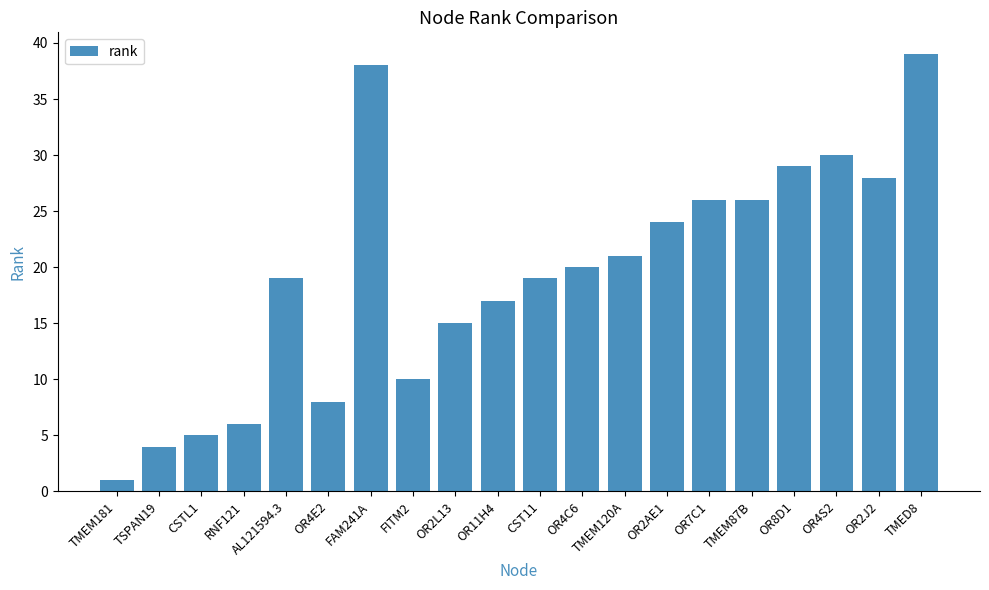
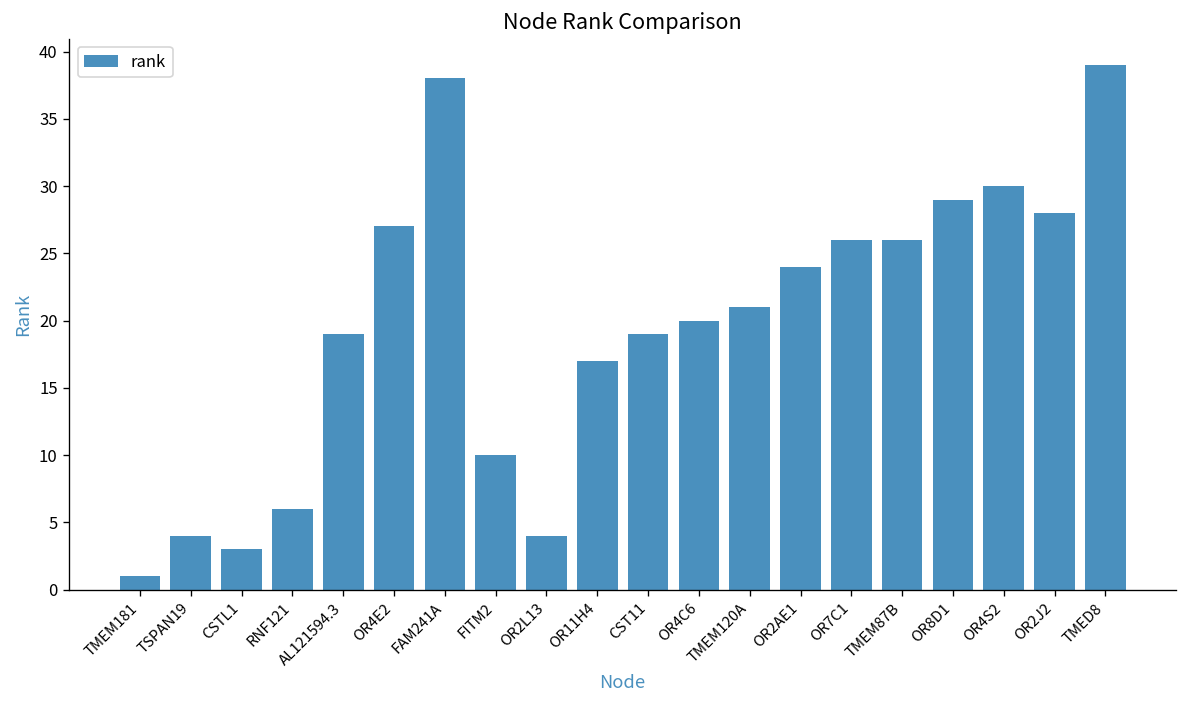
CSTL1: 5 -> 3
OR4E2: 8 -> 27
OR2L13: 15 -> 4
